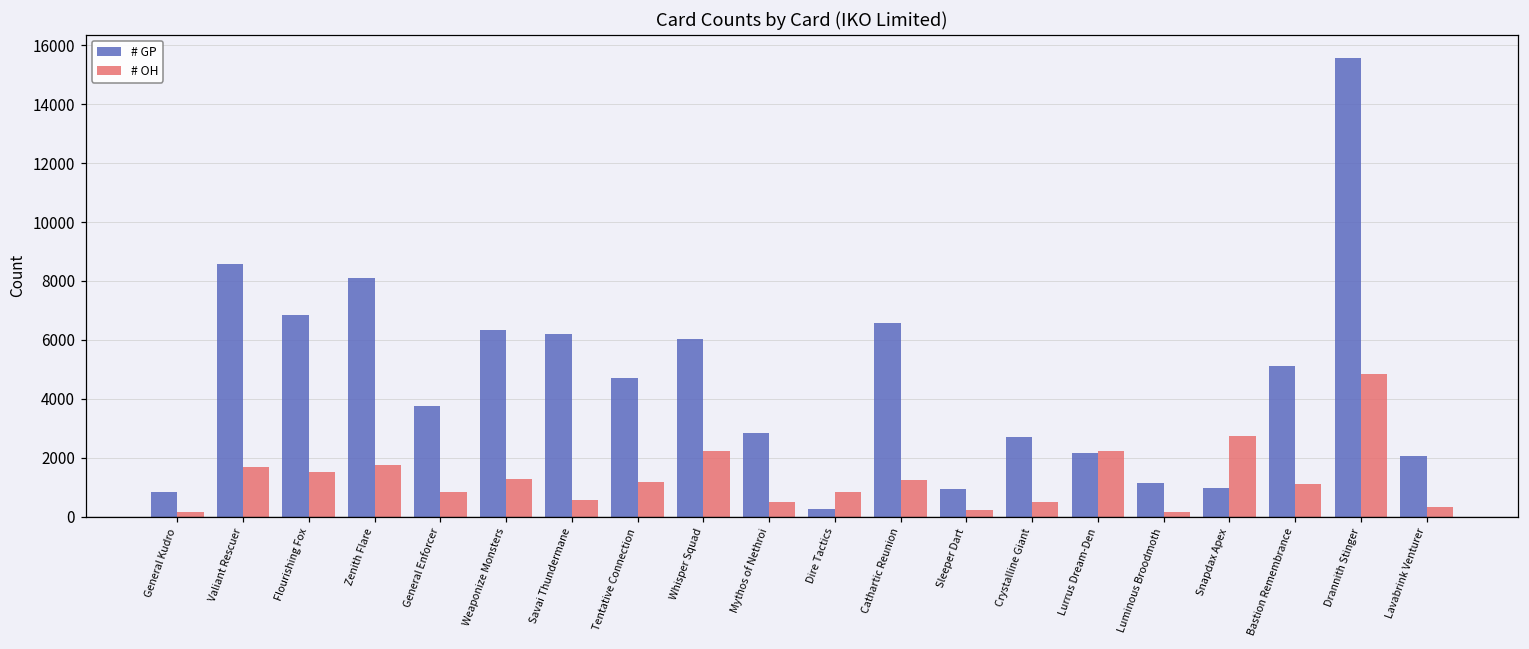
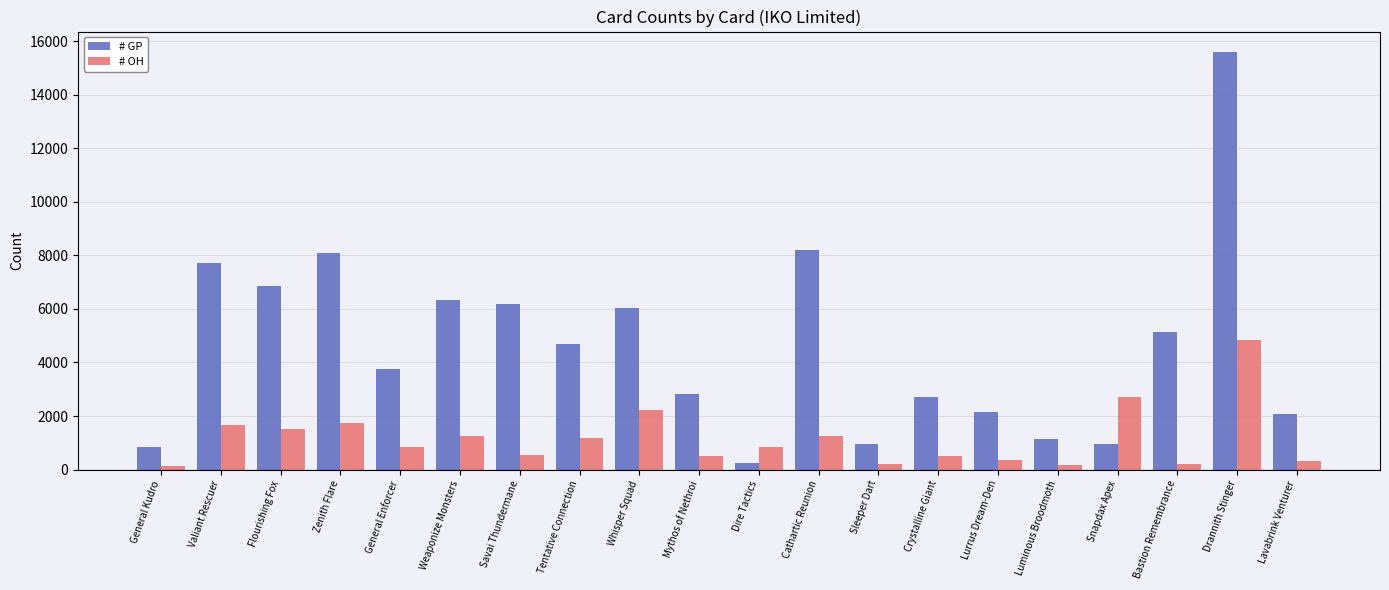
# GP, Valiant Rescuer: 8600 -> 7700
# GP, Cathartic Reunion: 6600 -> 8200
# OH, Lurrus Dream-Den: 2200 -> 400
# OH, Bastion Remembrance: 1100 -> 200
